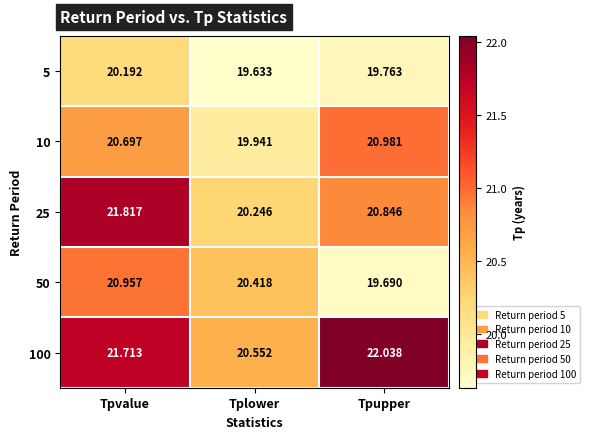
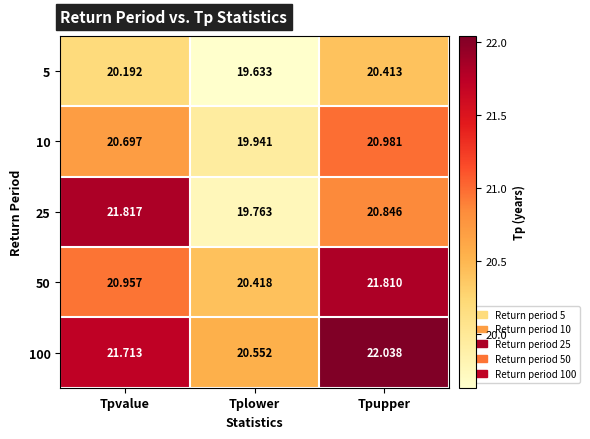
5, Tpupper: 19.763 -> 20.413
25, Tplower: 20.246 -> 19.763
50, Tpupper: 19.690 -> 21.810
